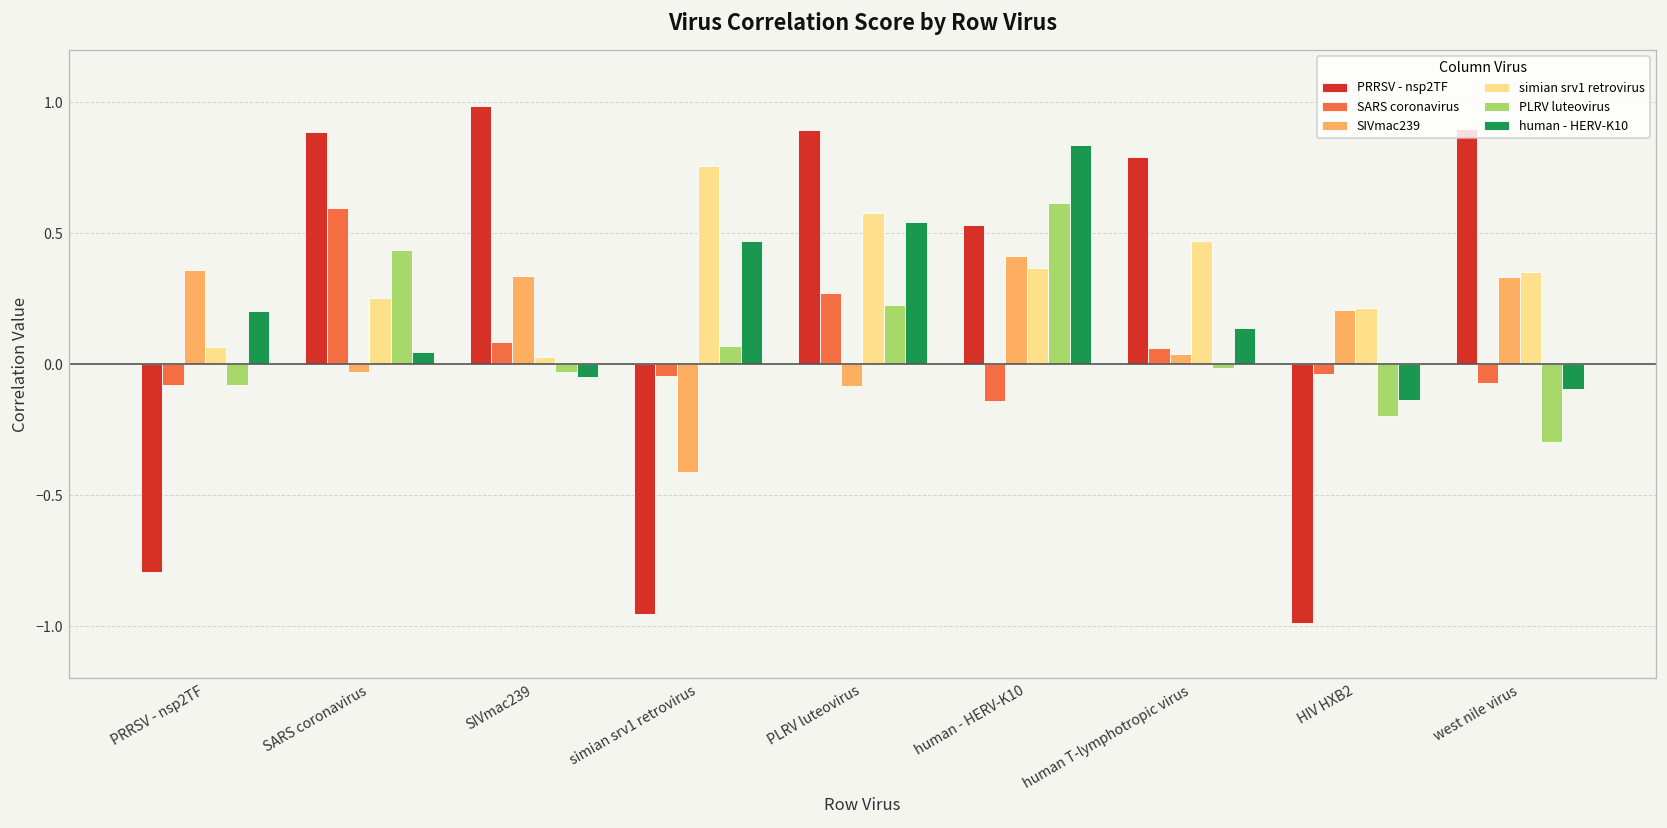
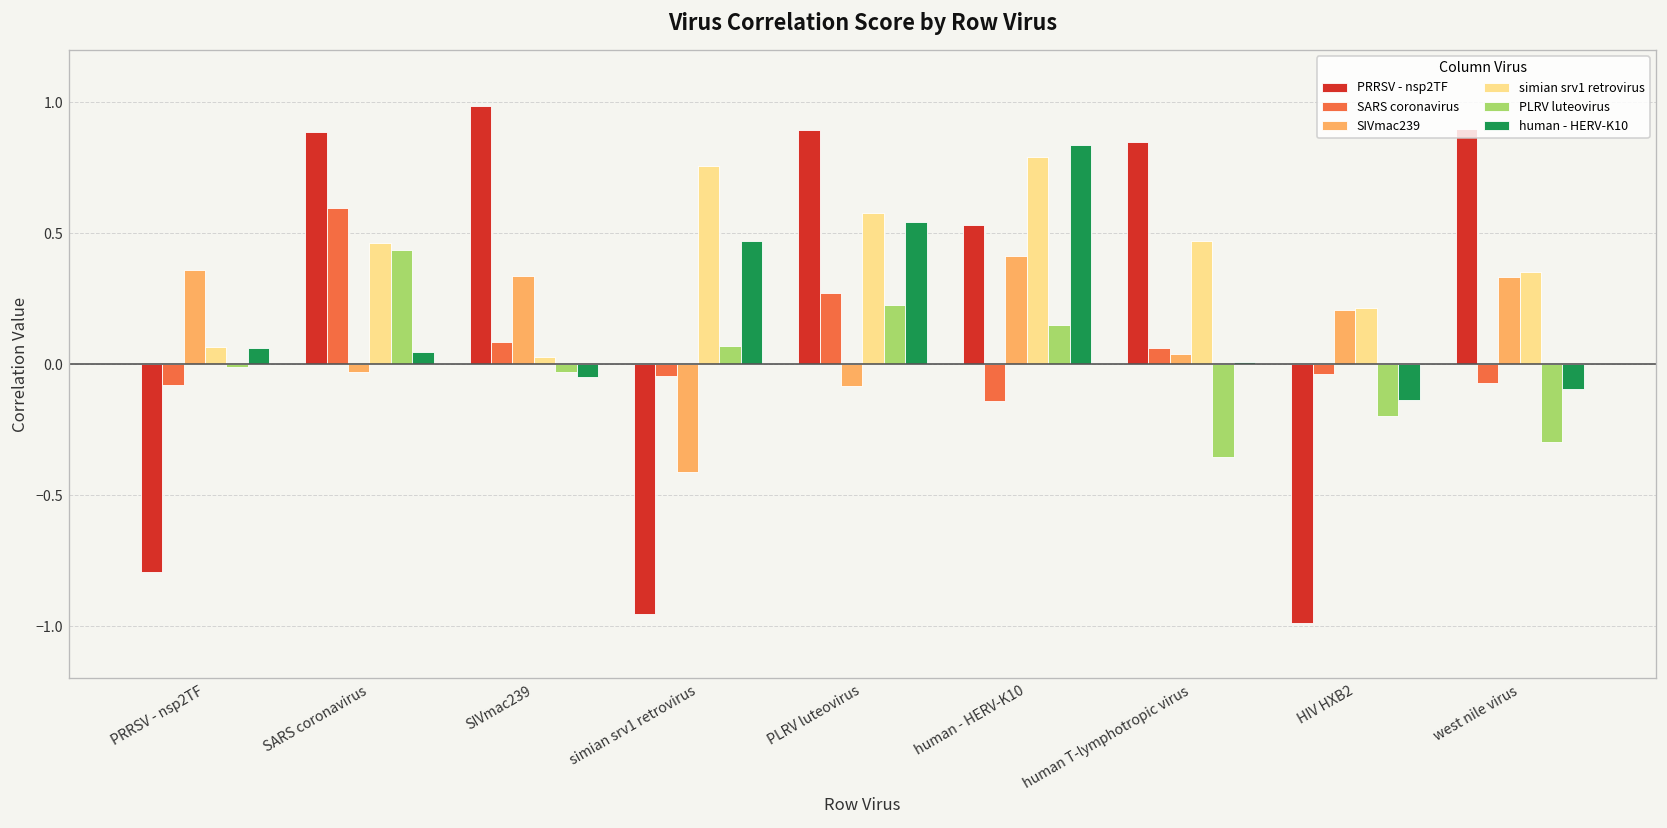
PLRV luteovirus, PRRSV - nsp2TF: -0.08 -> -0.01
human - HERV-K10, PRRSV - nsp2TF: 0.20 -> 0.06
simian srv1 retrovirus, SARS coronavirus: 0.25 -> 0.46
simian srv1 retrovirus, human - HERV-K10: 0.37 -> 0.79
PLRV luteovirus, human - HERV-K10: 0.61 -> 0.15
PRRSV - nsp2TF, human T-lymphotropic virus: 0.79 -> 0.85
PLRV luteovirus, human T-lymphotropic virus: -0.02 -> -0.35
human - HERV-K10, human T-lymphotropic virus: 0.14 -> 0.01
